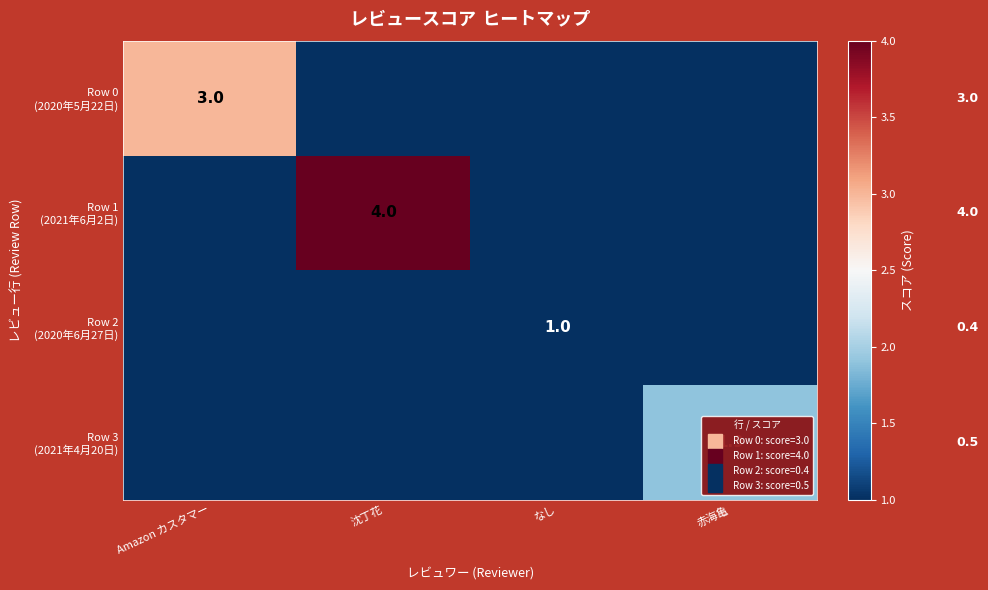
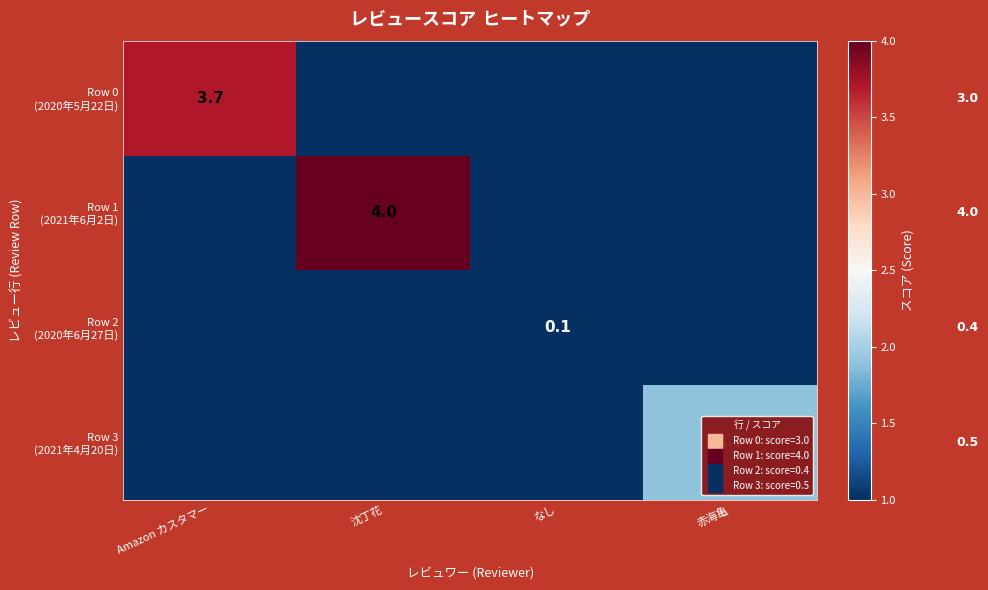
Row 0 (2020年5月22日), Amazon カスタマー: 3.0 -> 3.7
Row 2 (2020年6月27日), なし: 1.0 -> 0.1
